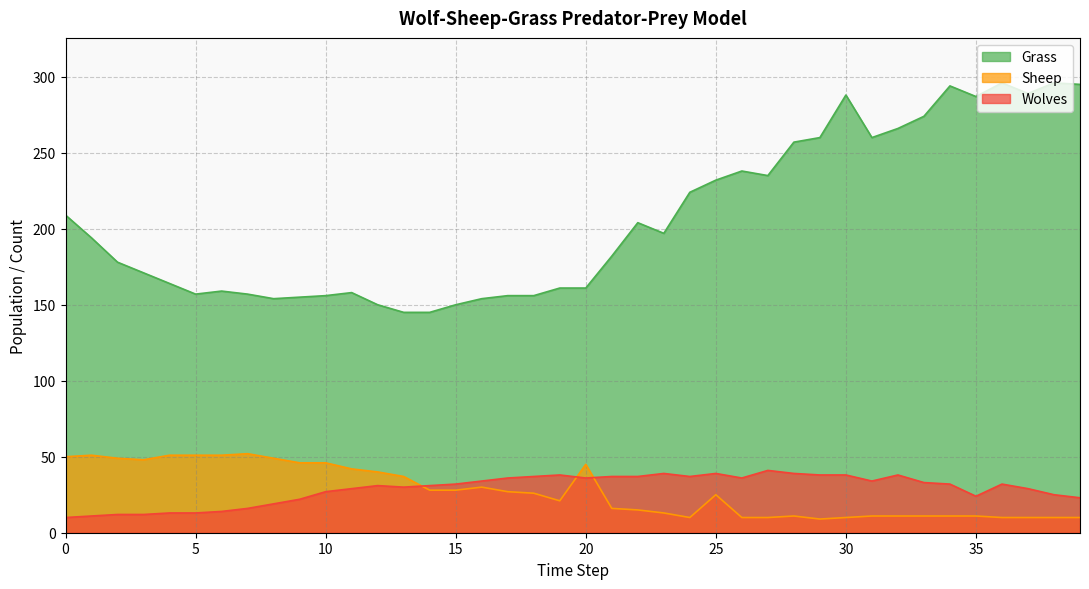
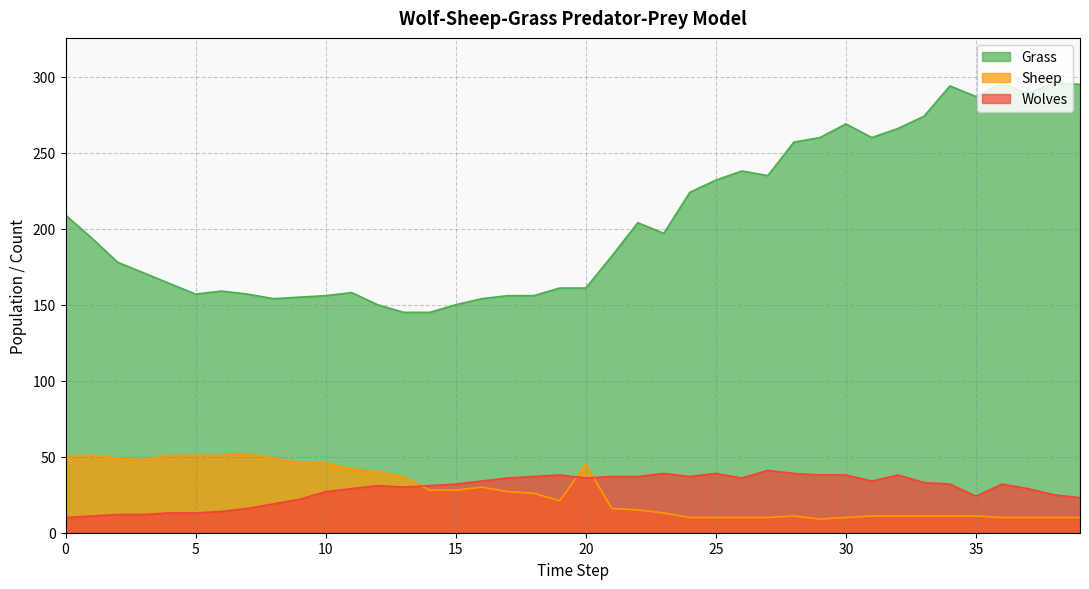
Sheep, 25: 25 -> 10
Grass, 30: 288 -> 269
